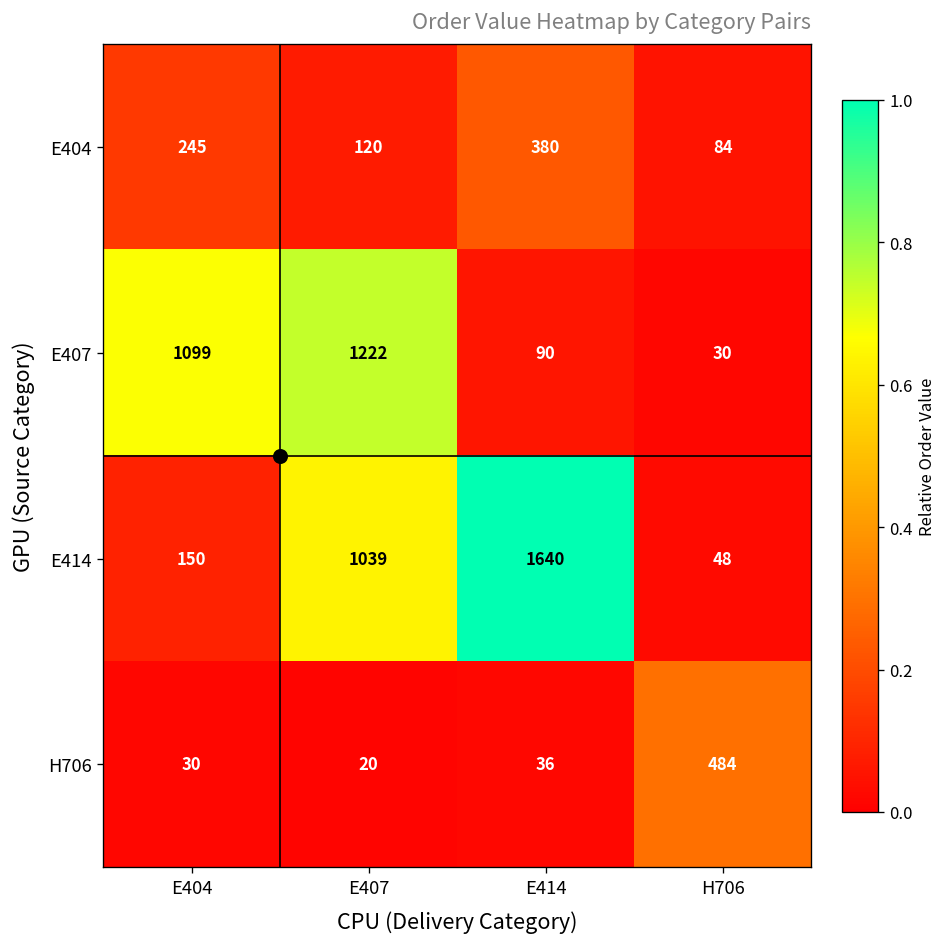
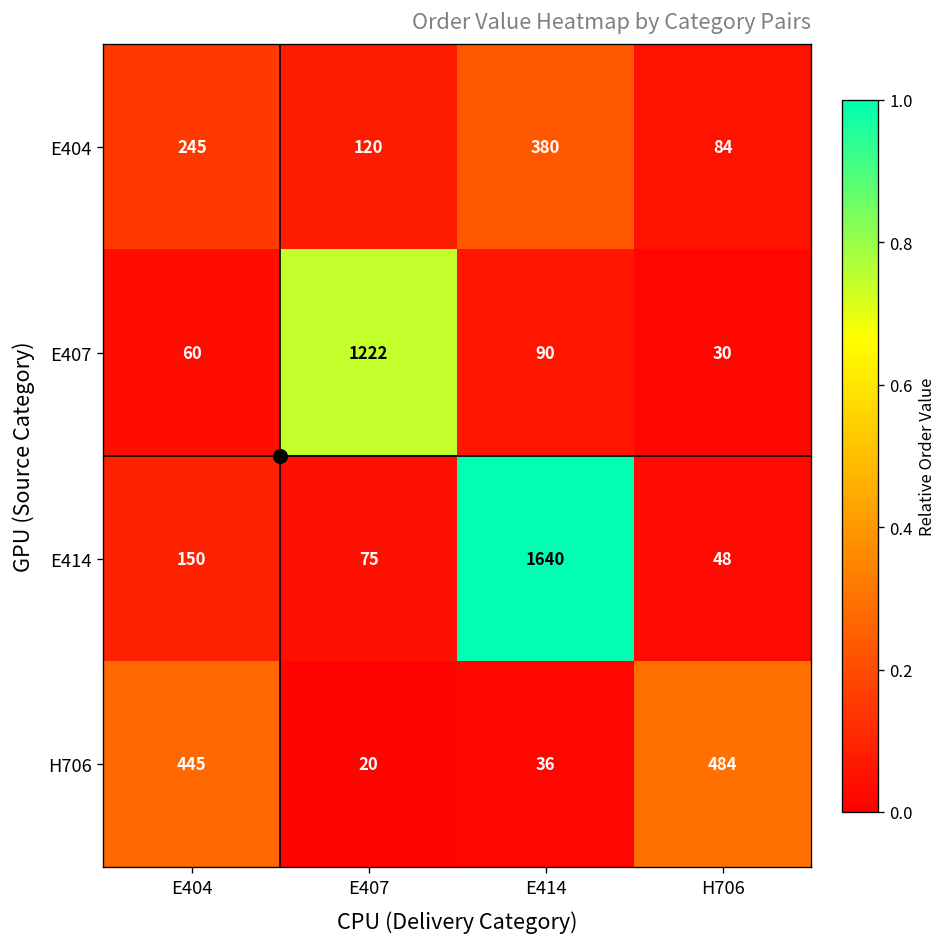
E407, E404: 1099 -> 60
E414, E407: 1039 -> 75
H706, E404: 30 -> 445
